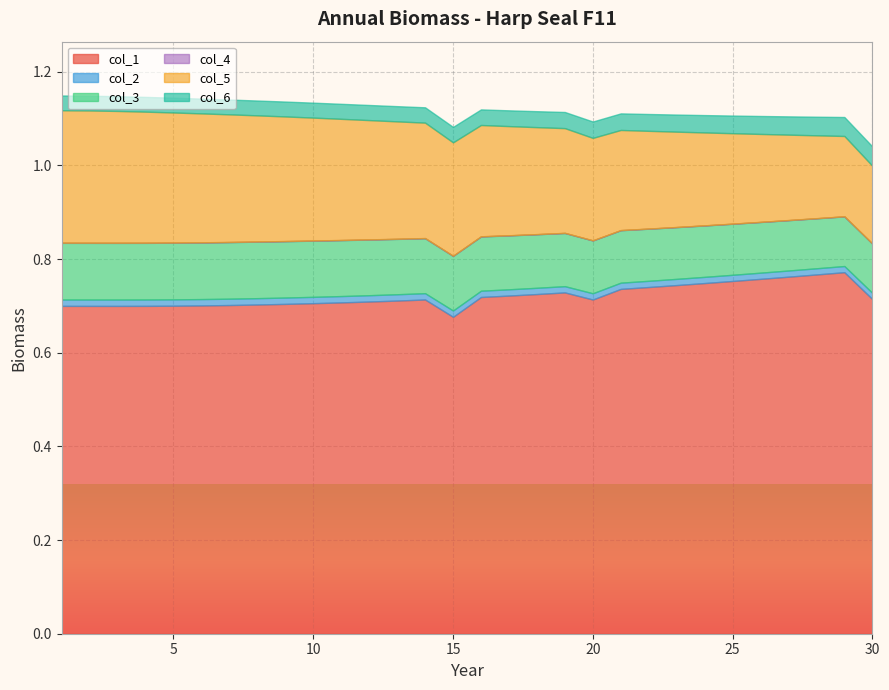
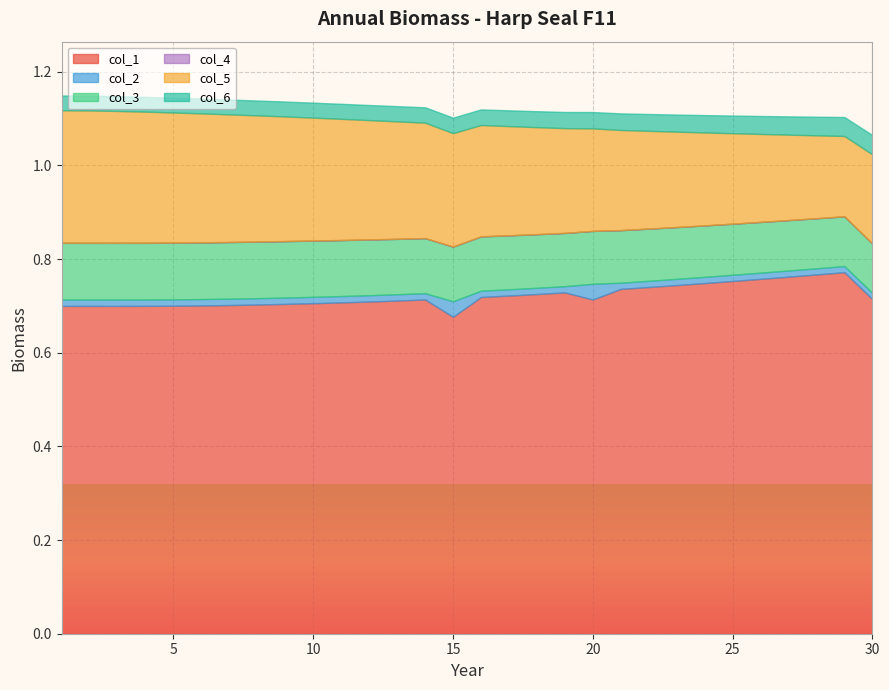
col_2, 15: 0.01 -> 0.03
col_2, 20: 0.01 -> 0.03
col_5, 30: 0.17 -> 0.19
